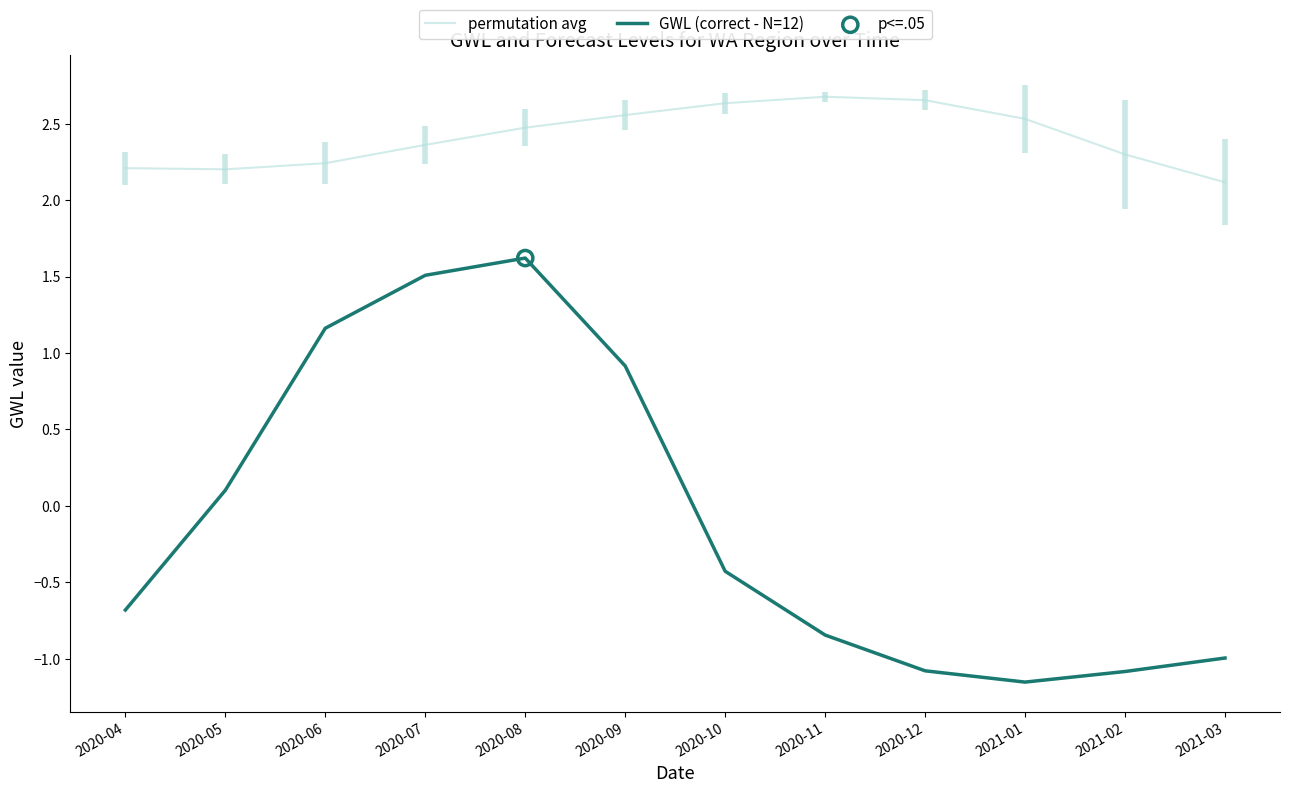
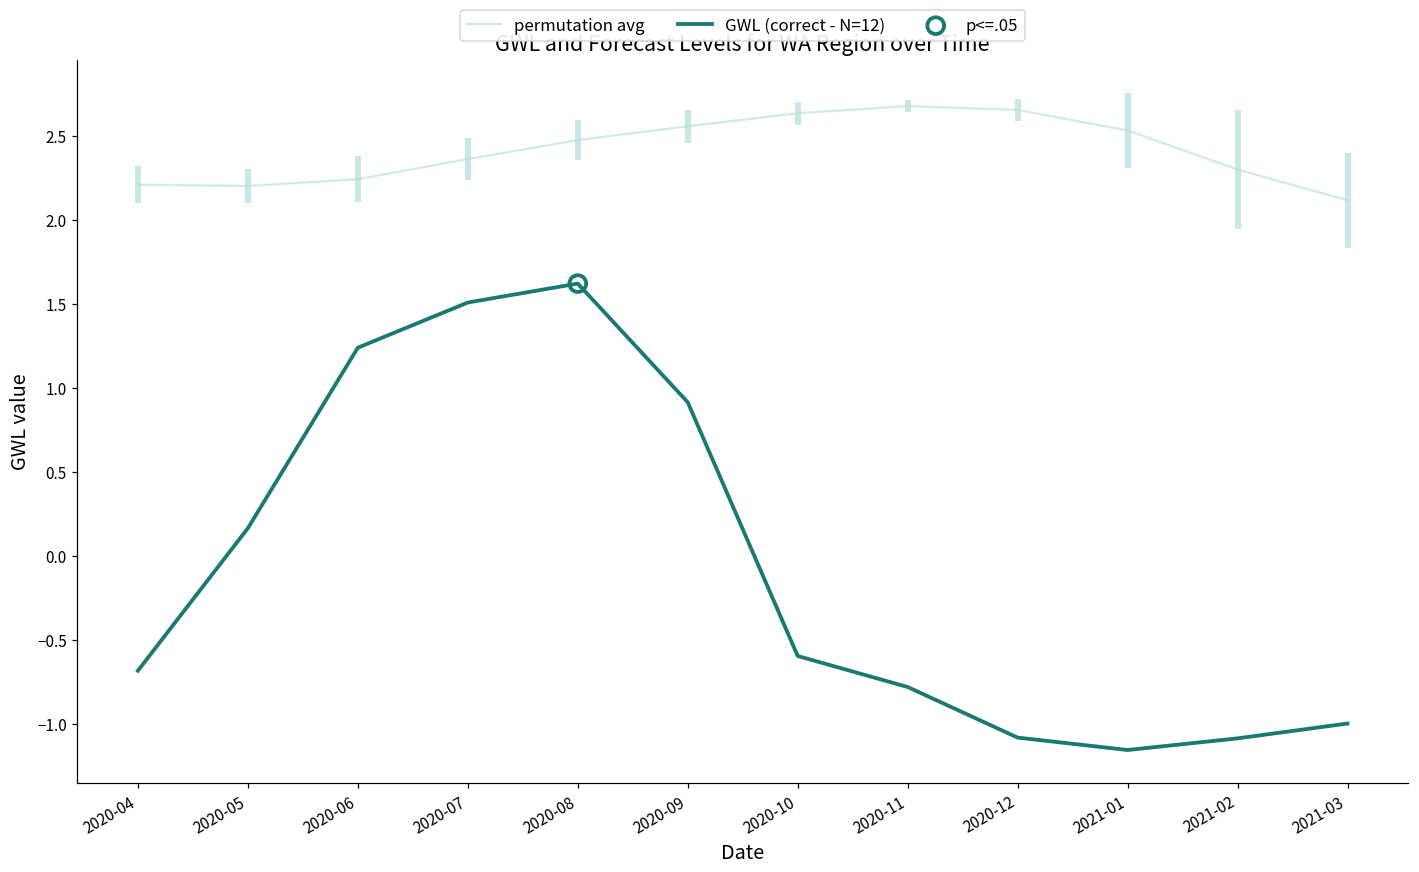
GWL (correct - N=12), 2020-05: 0.10 -> 0.17
GWL (correct - N=12), 2020-06: 1.16 -> 1.24
GWL (correct - N=12), 2020-10: -0.43 -> -0.59
GWL (correct - N=12), 2020-11: -0.85 -> -0.78
